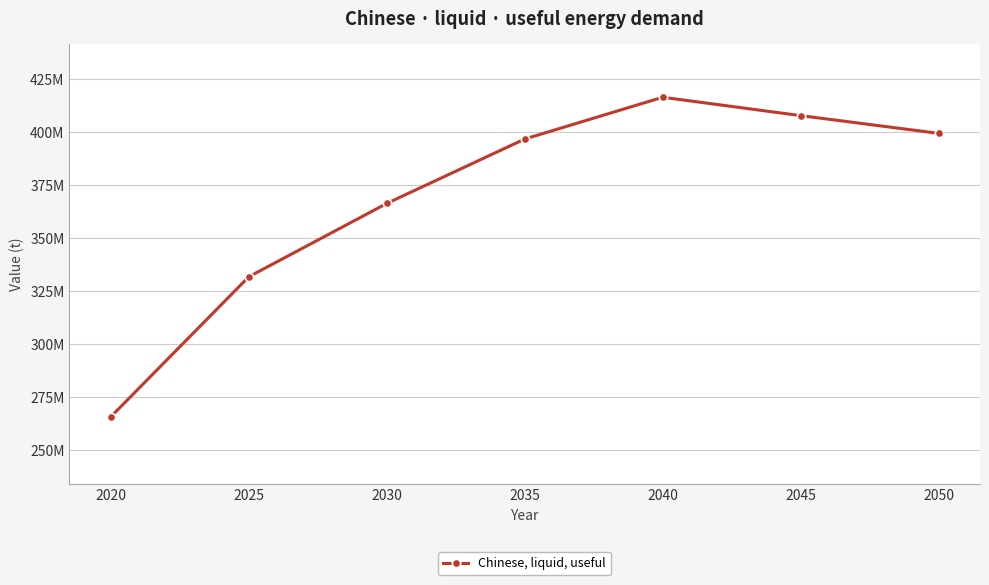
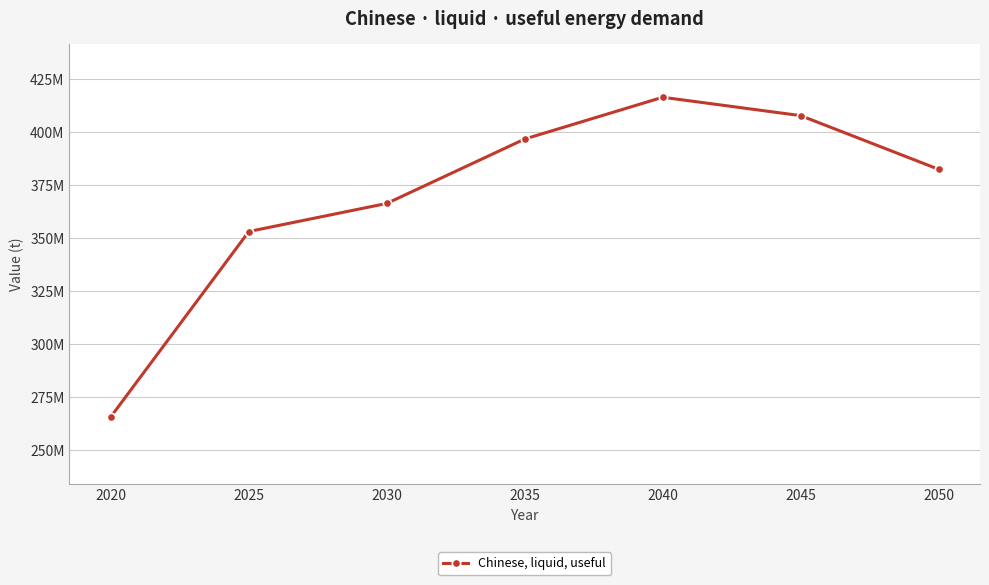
2025: 332000000 -> 353000000
2050: 399000000 -> 382000000
